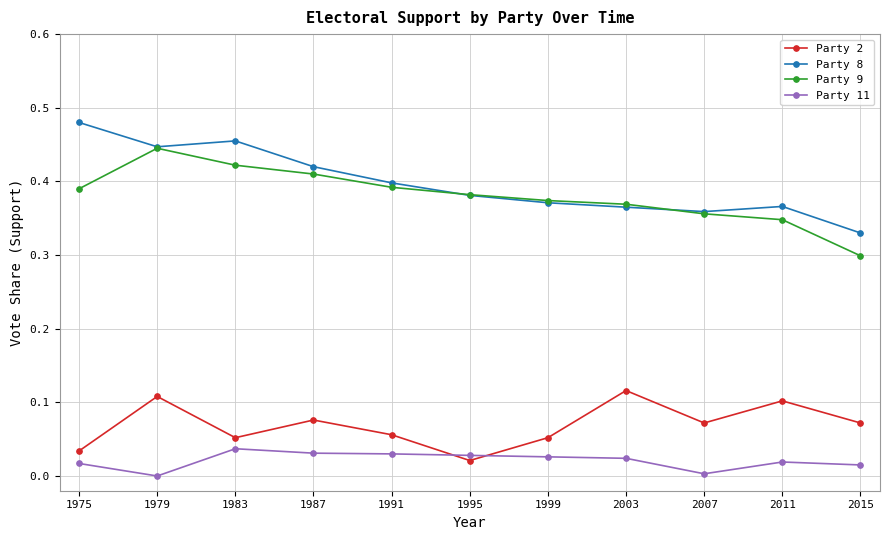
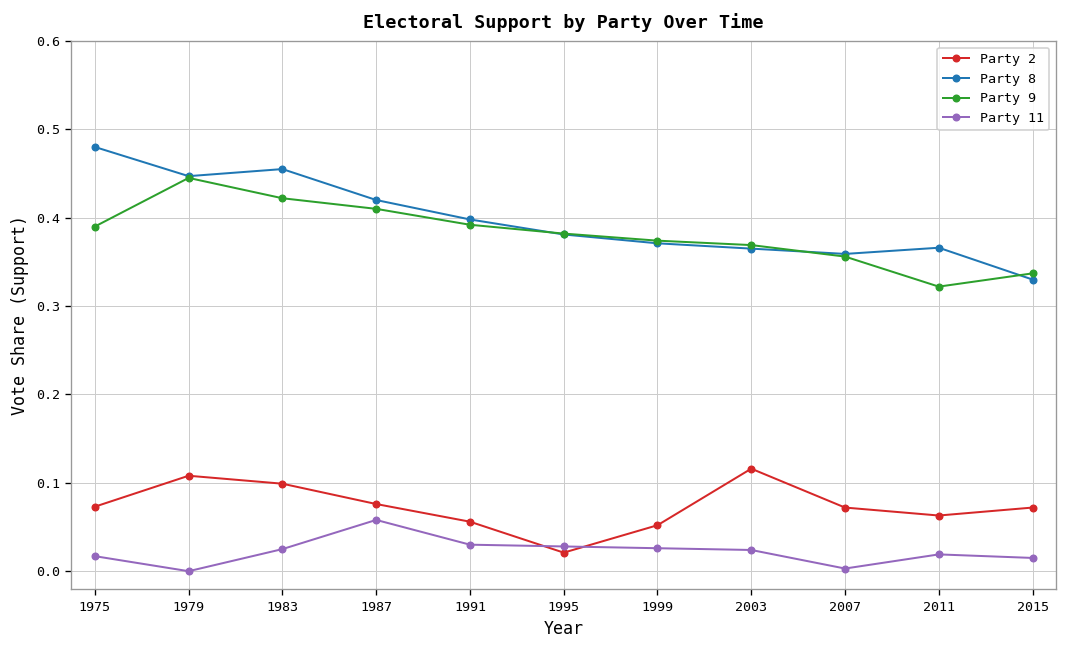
Party 2, 1975: 0.03 -> 0.07
Party 2, 1983: 0.05 -> 0.10
Party 11, 1983: 0.04 -> 0.03
Party 11, 1987: 0.03 -> 0.06
Party 2, 2011: 0.10 -> 0.06
Party 9, 2011: 0.35 -> 0.32
Party 9, 2015: 0.30 -> 0.34
